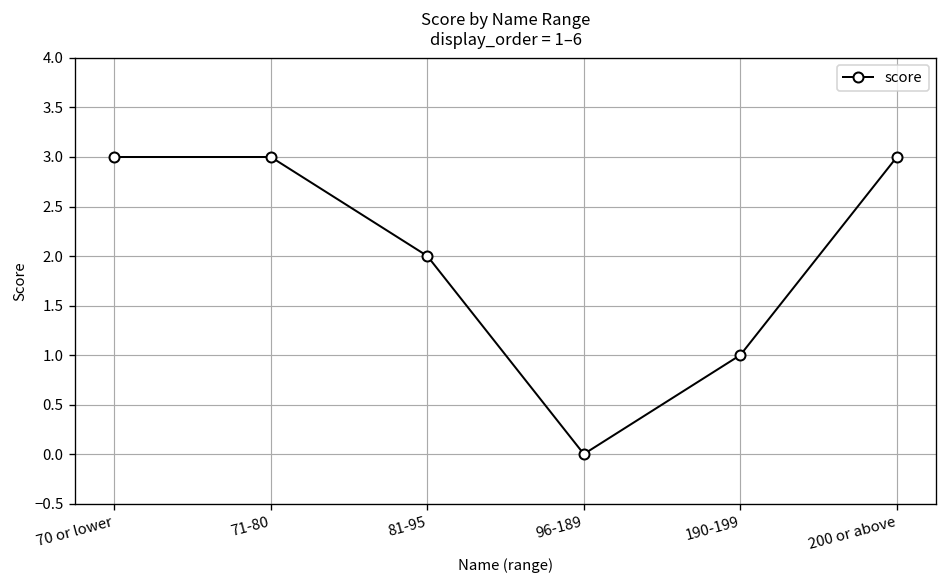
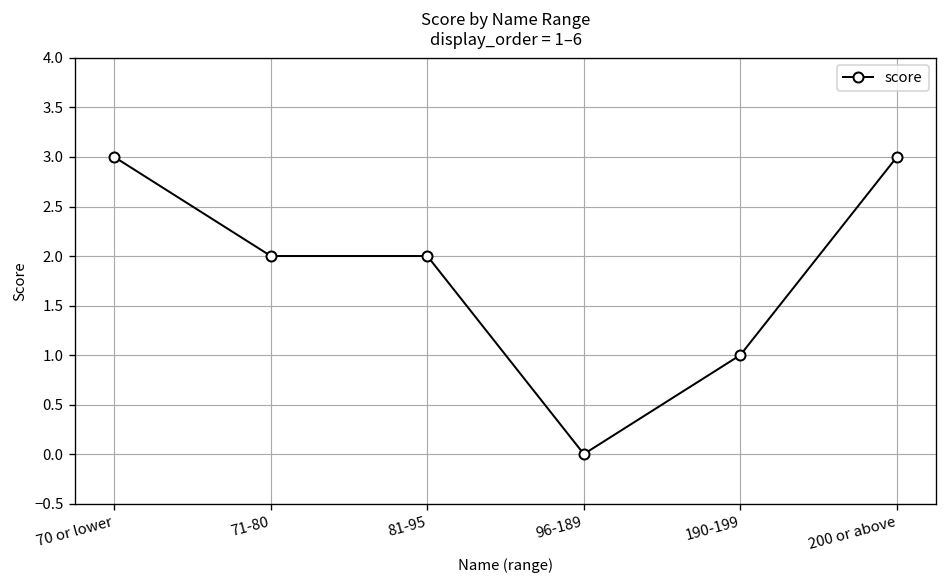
71-80: 3 -> 2
